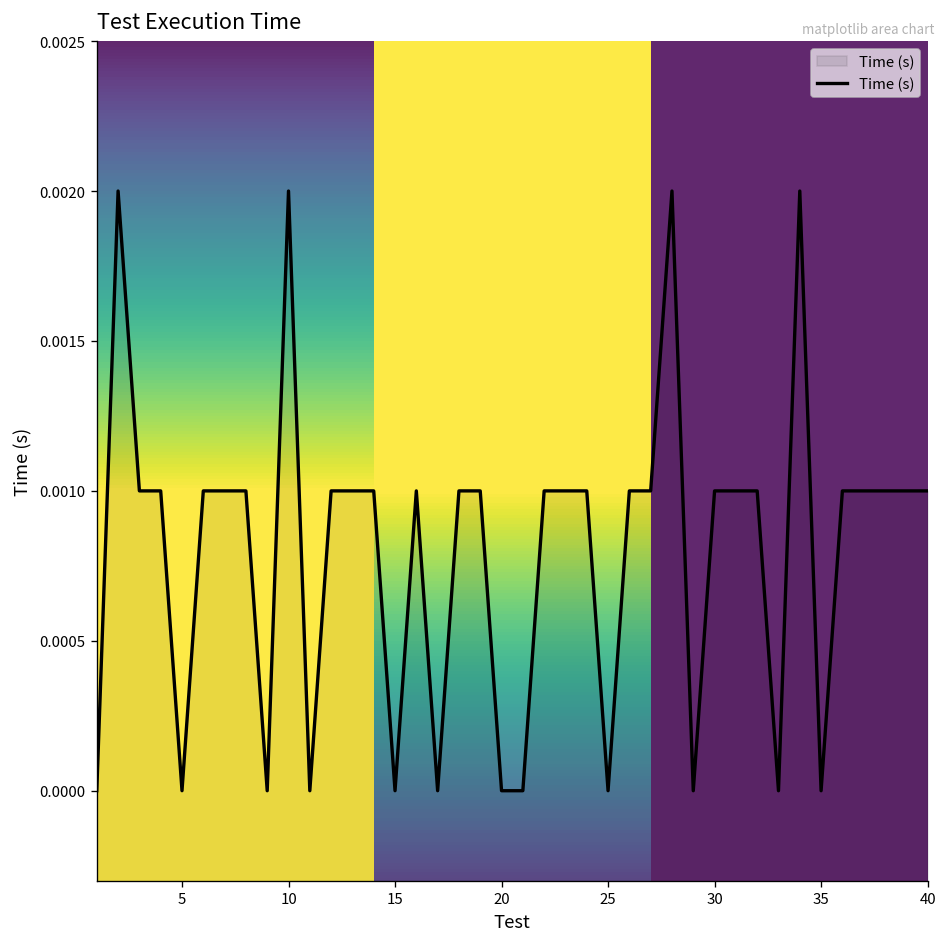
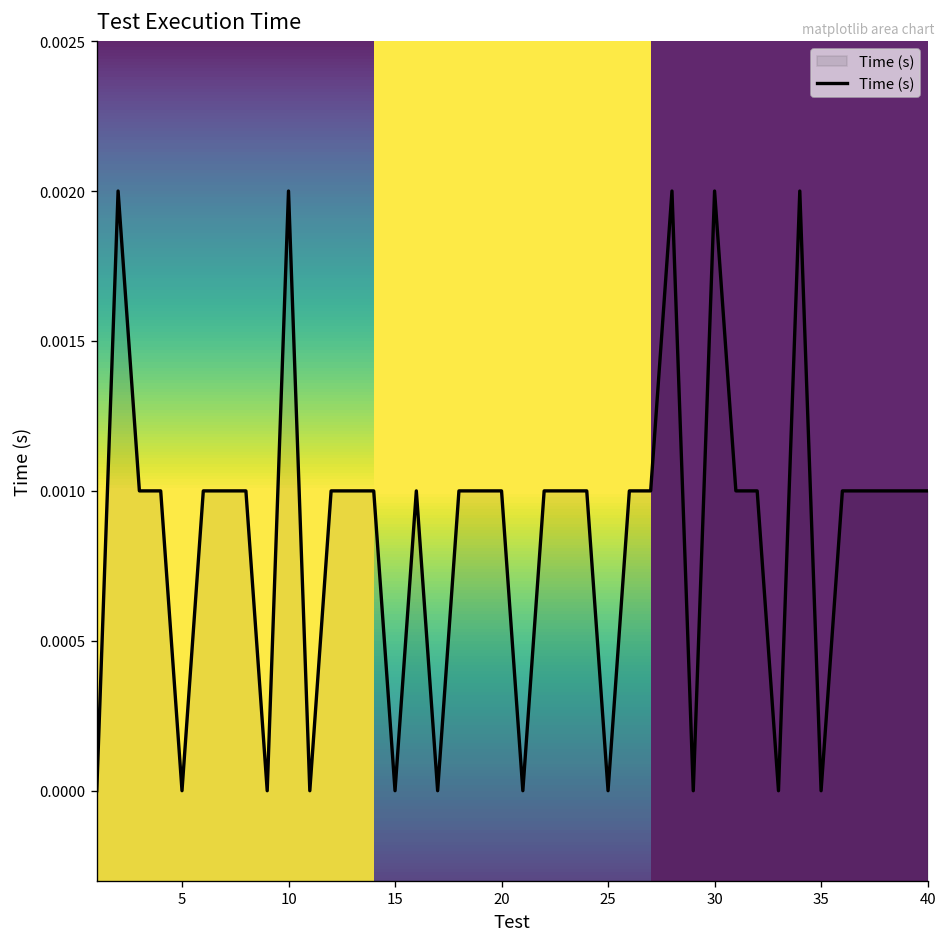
20: 0.000 -> 0.001
30: 0.001 -> 0.002
